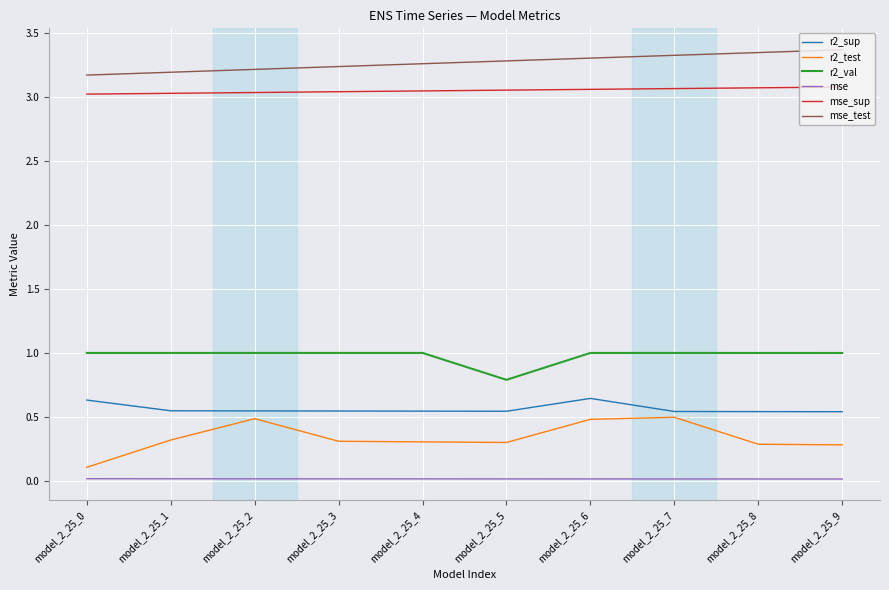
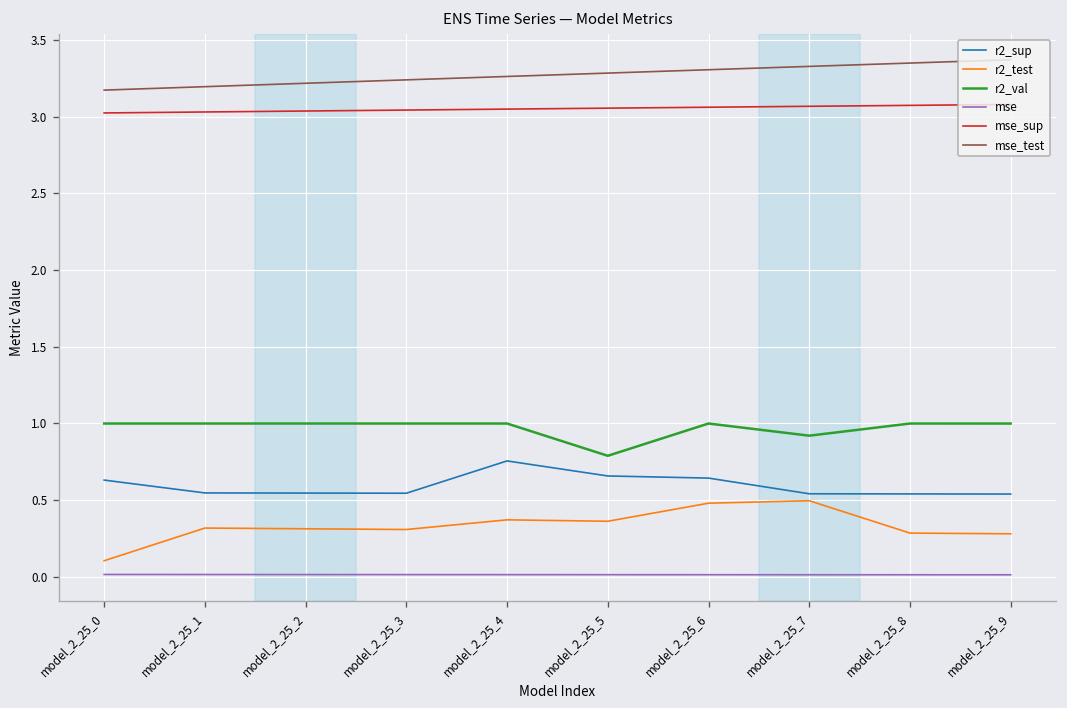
r2_test, model_2_25_2: 0.48 -> 0.31
r2_sup, model_2_25_4: 0.54 -> 0.76
r2_test, model_2_25_4: 0.30 -> 0.37
r2_sup, model_2_25_5: 0.54 -> 0.66
r2_test, model_2_25_5: 0.30 -> 0.36
r2_val, model_2_25_7: 1.00 -> 0.92
